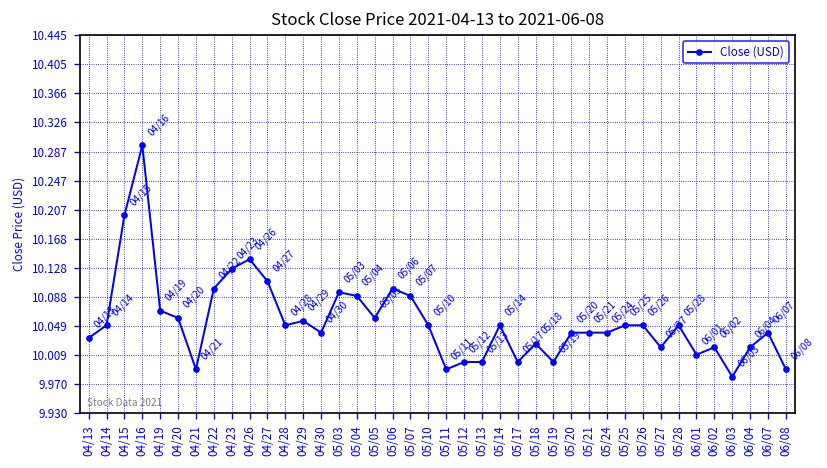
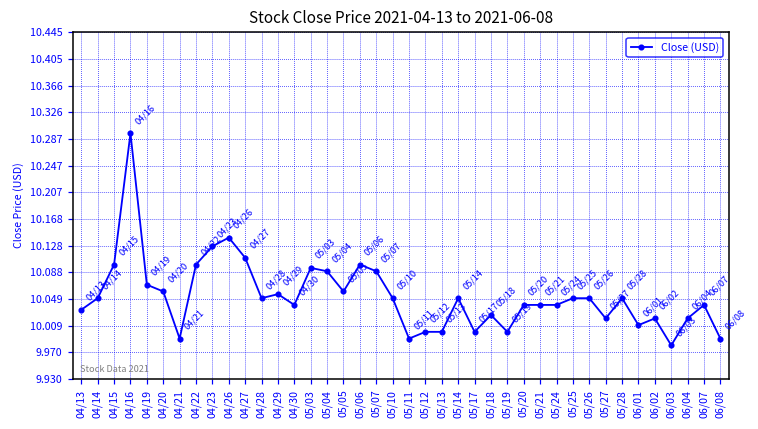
04/15: 10.2 -> 10.1
